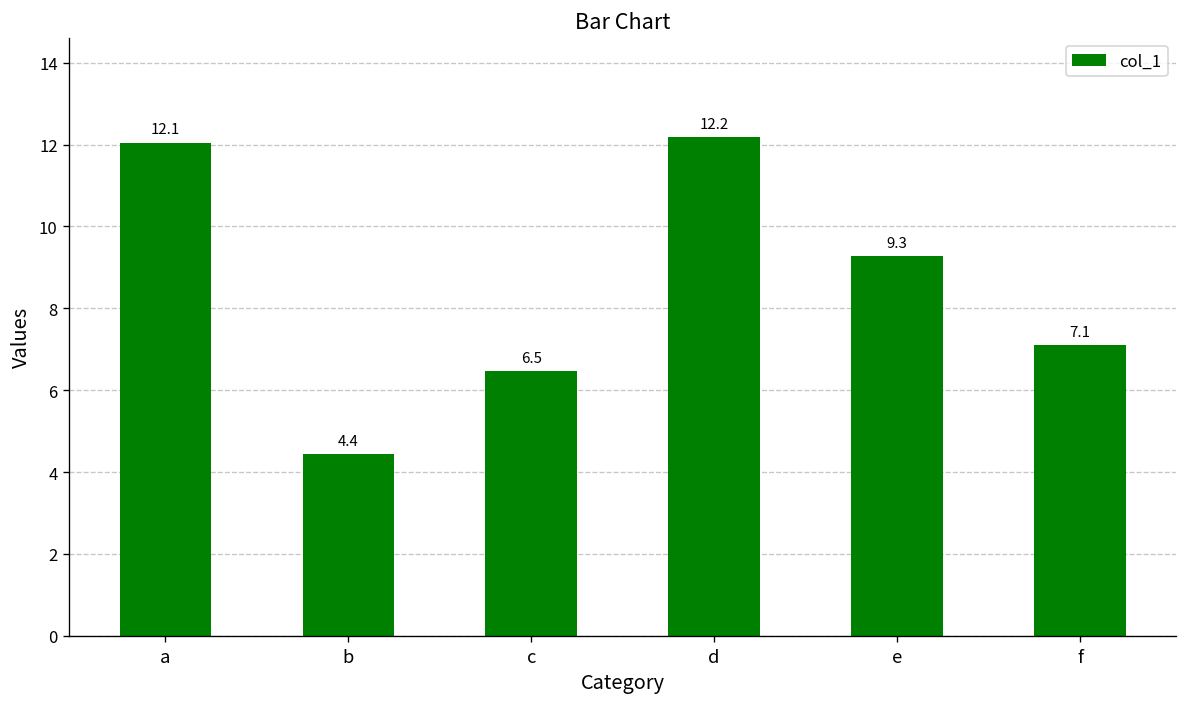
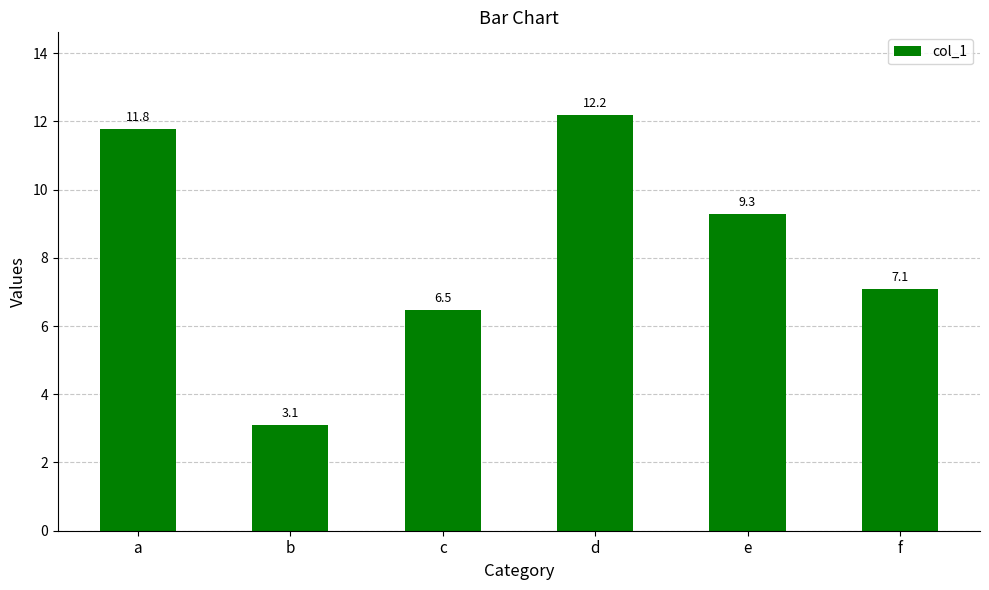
a: 12.1 -> 11.8
b: 4.4 -> 3.1
